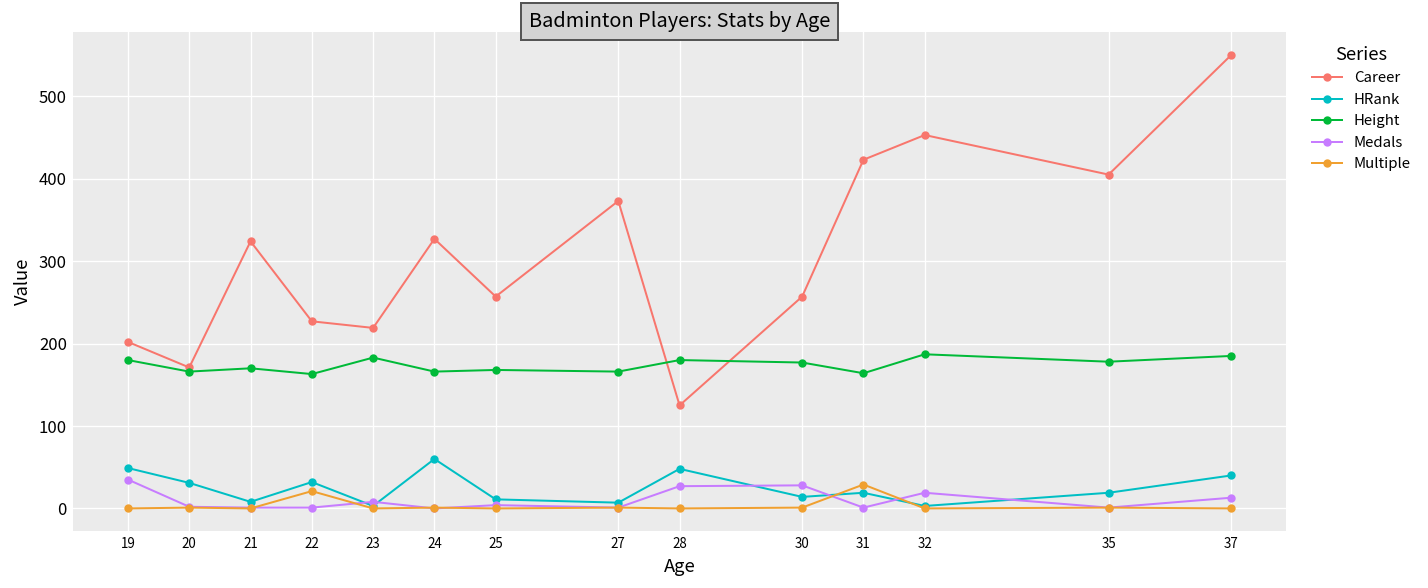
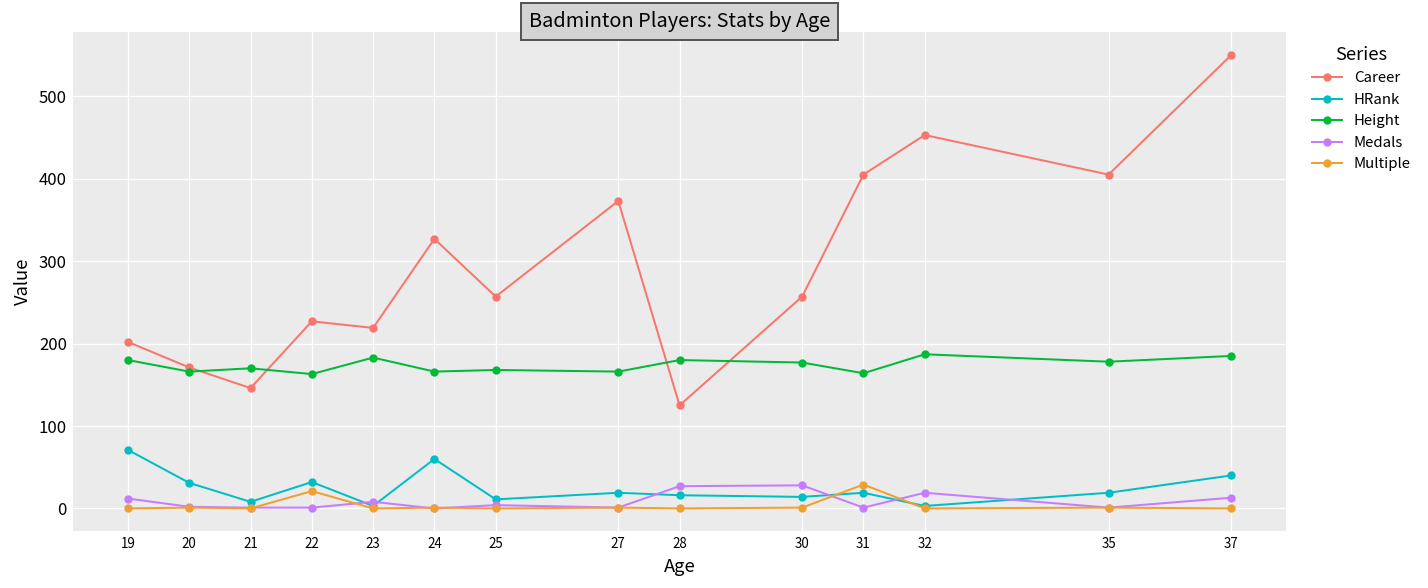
HRank, 19: 50 -> 70
Medals, 19: 40 -> 10
Career, 21: 320 -> 150
HRank, 27: 10 -> 20
HRank, 28: 50 -> 20
Career, 31: 420 -> 410
